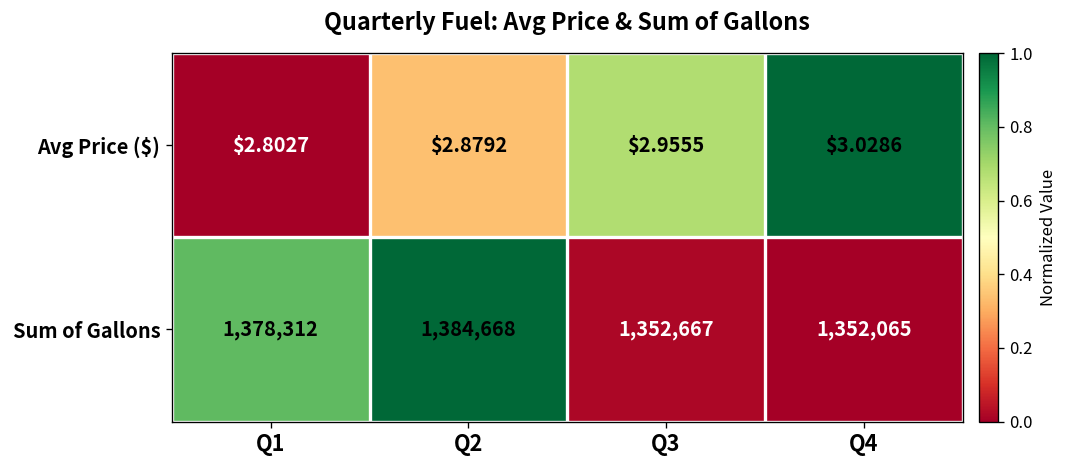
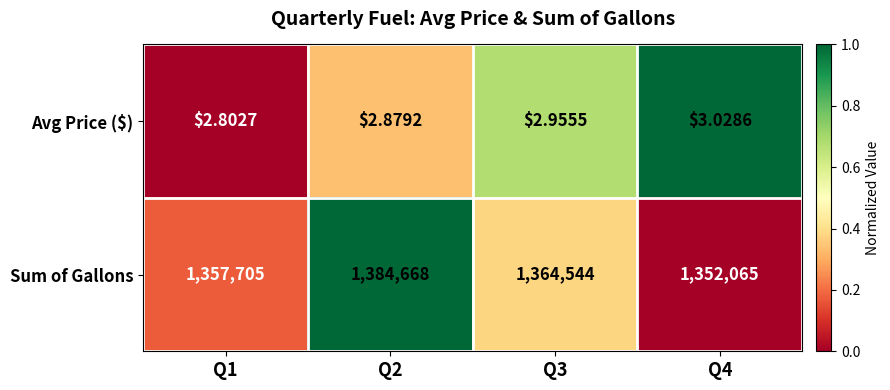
Sum of Gallons, Q1: 1,378,312 -> 1,357,705
Sum of Gallons, Q3: 1,352,667 -> 1,364,544
